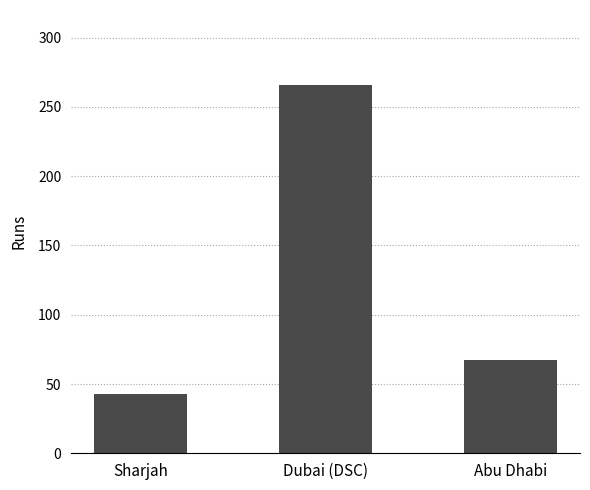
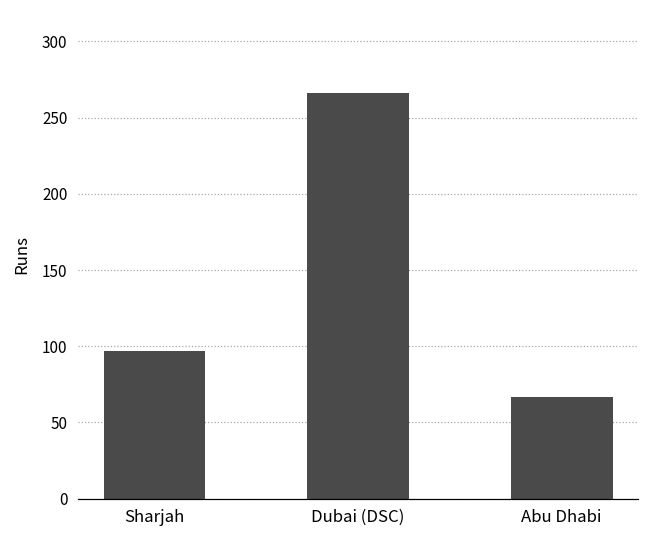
Sharjah: 43 -> 97
